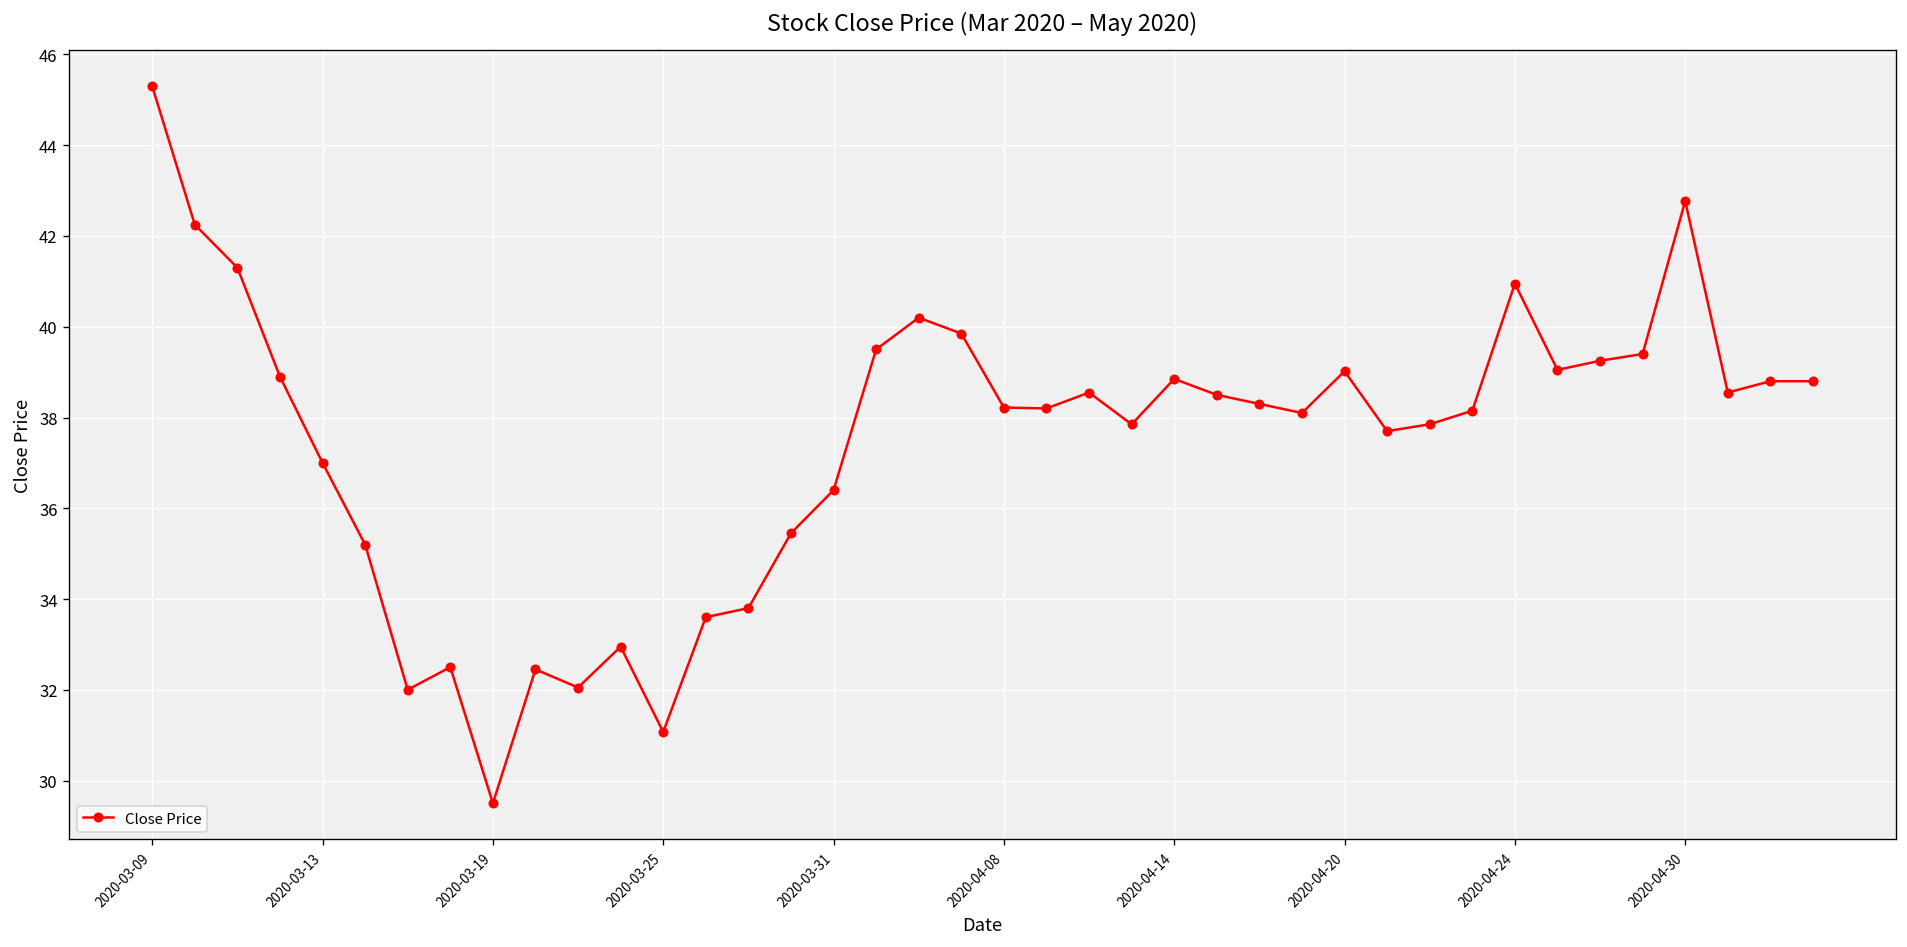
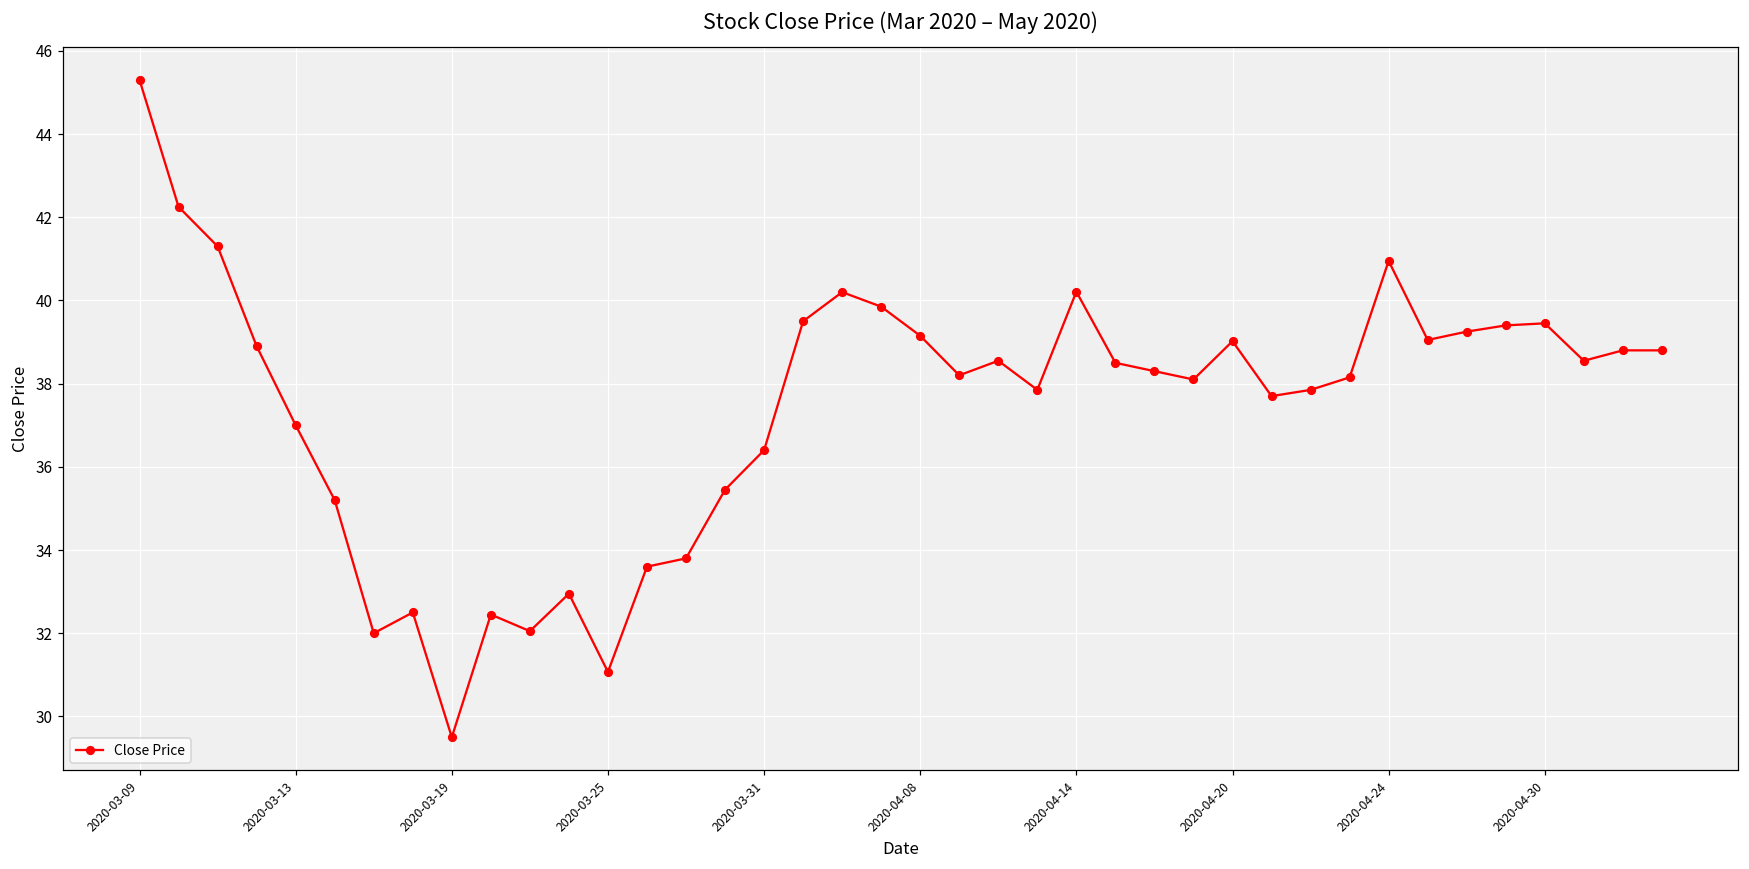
2020-04-08: 38.2 -> 39.2
2020-04-14: 38.9 -> 40.2
2020-04-30: 42.8 -> 39.5
